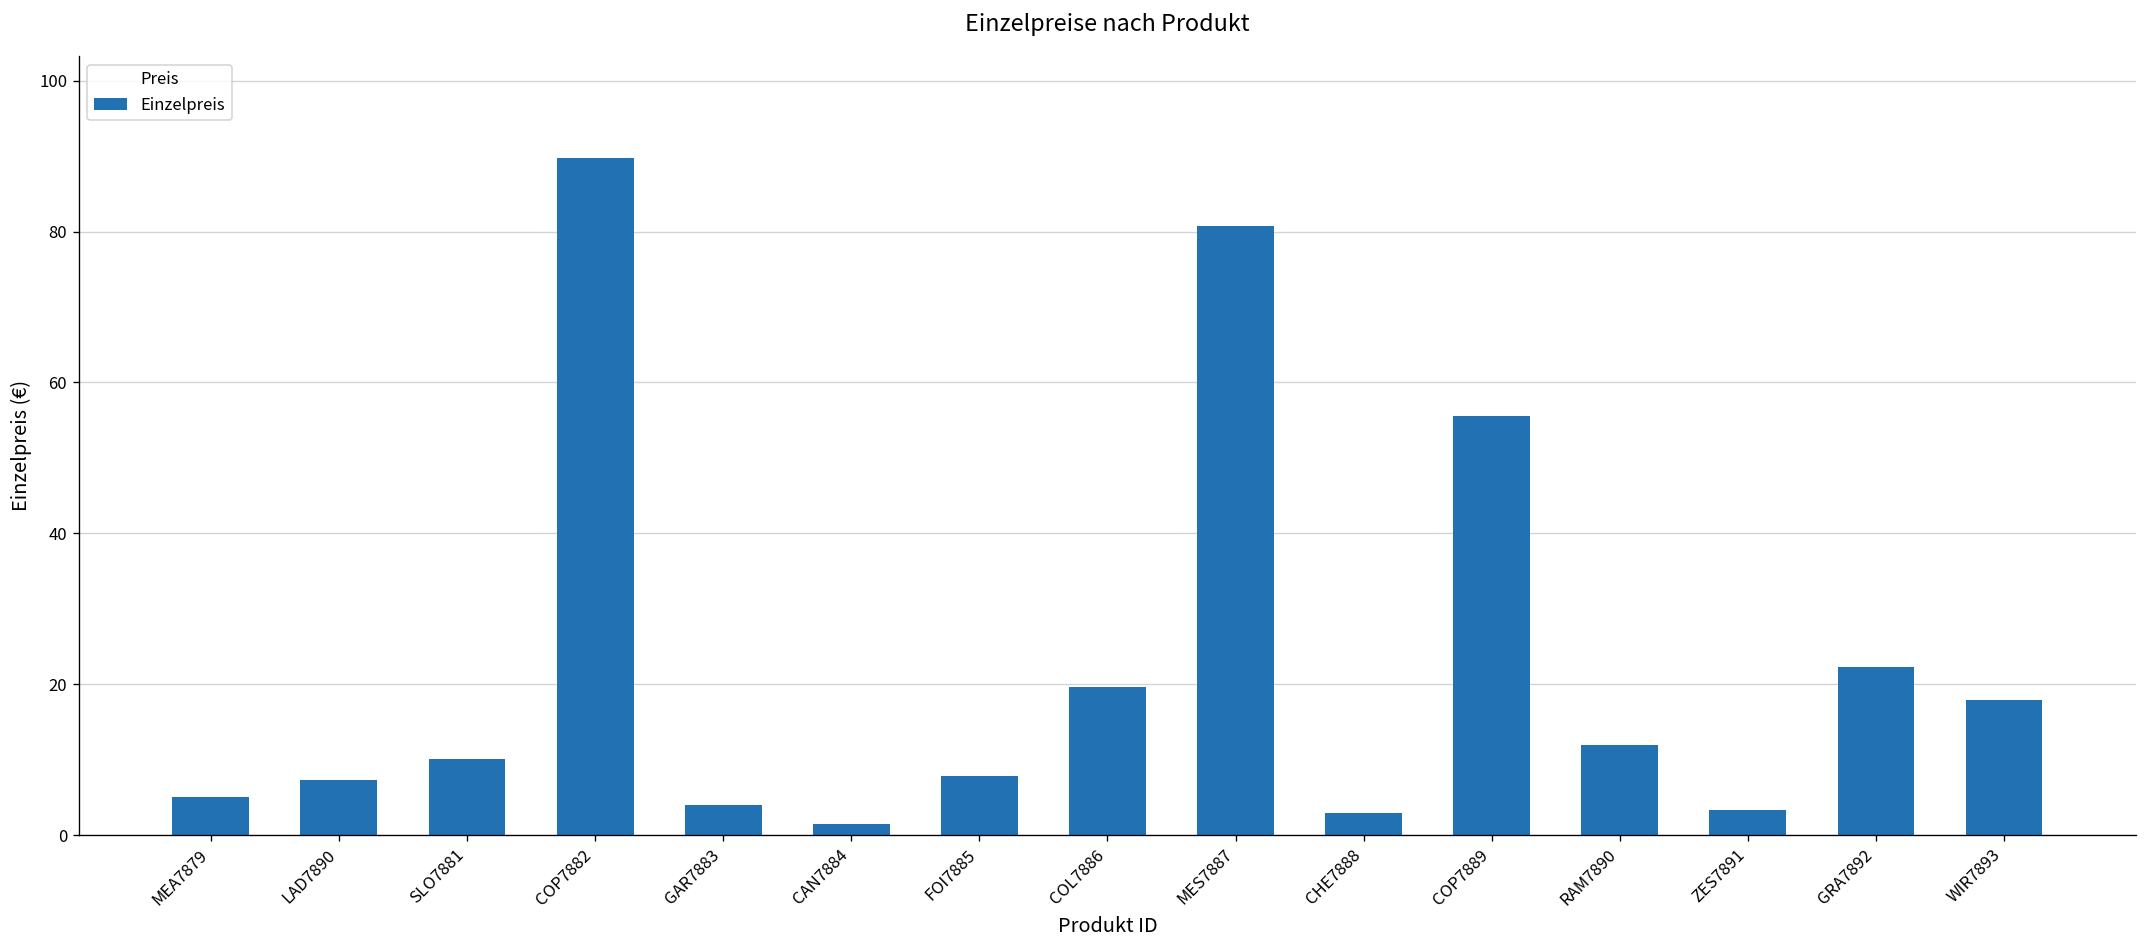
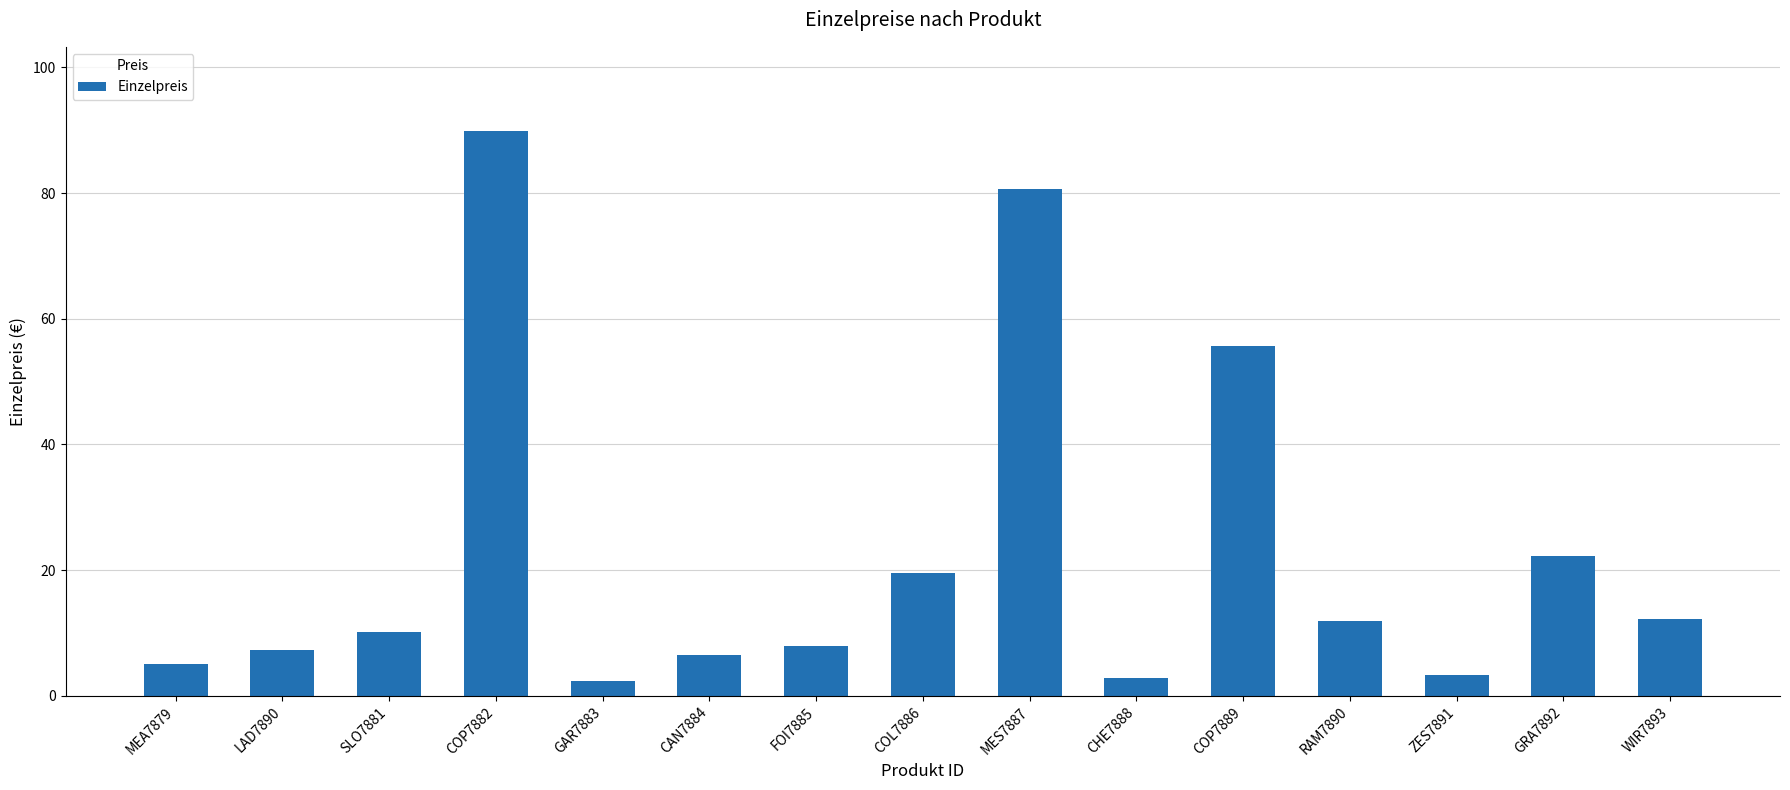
GAR7883: 4 -> 2
CAN7884: 1 -> 6
WIR7893: 18 -> 12
